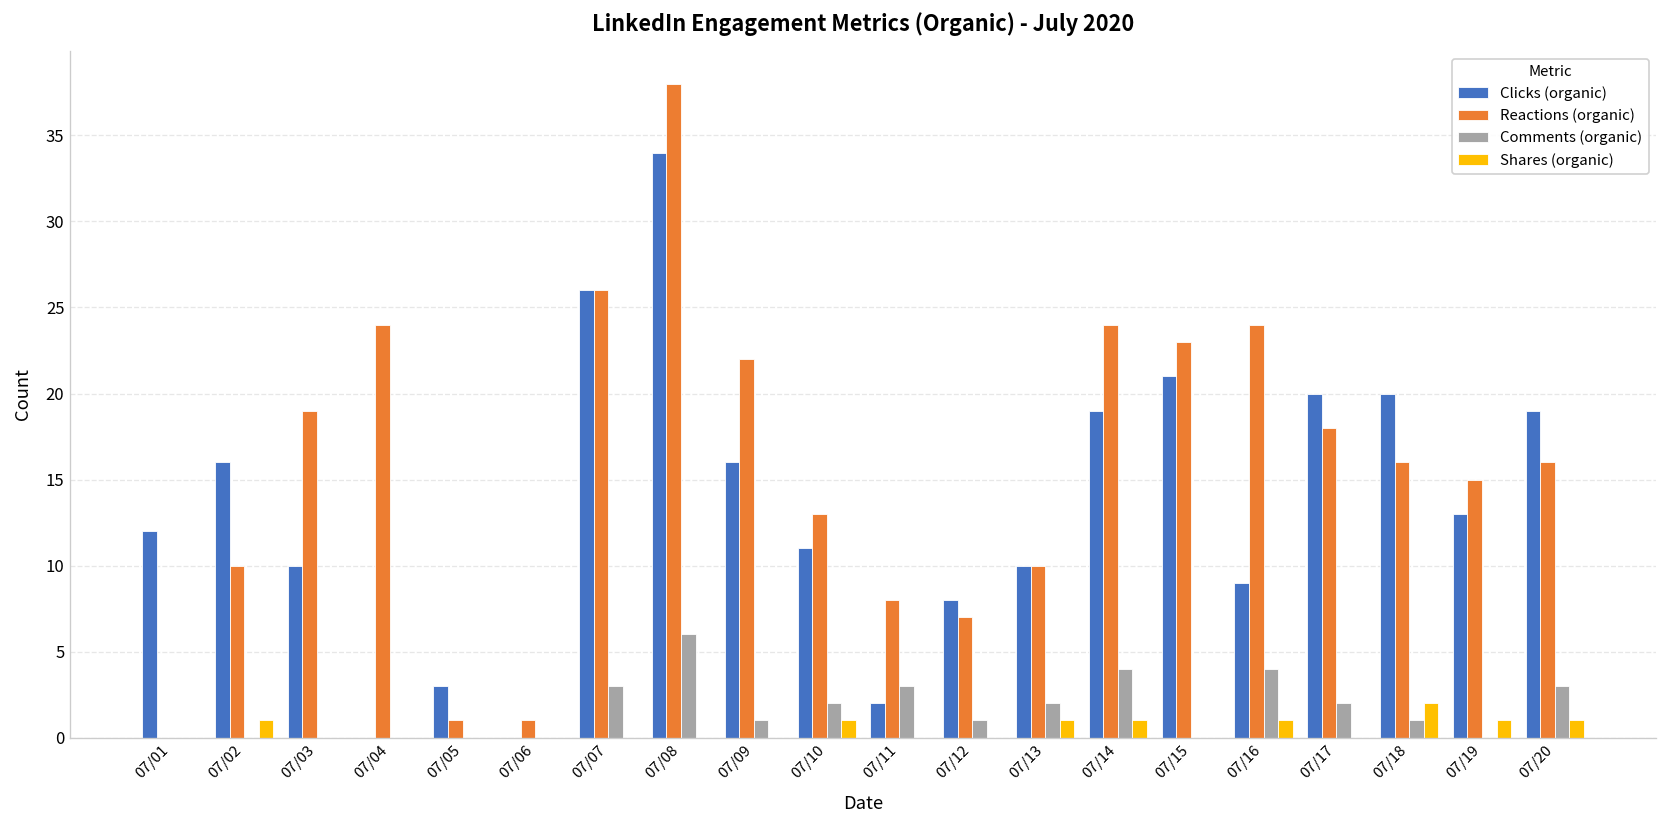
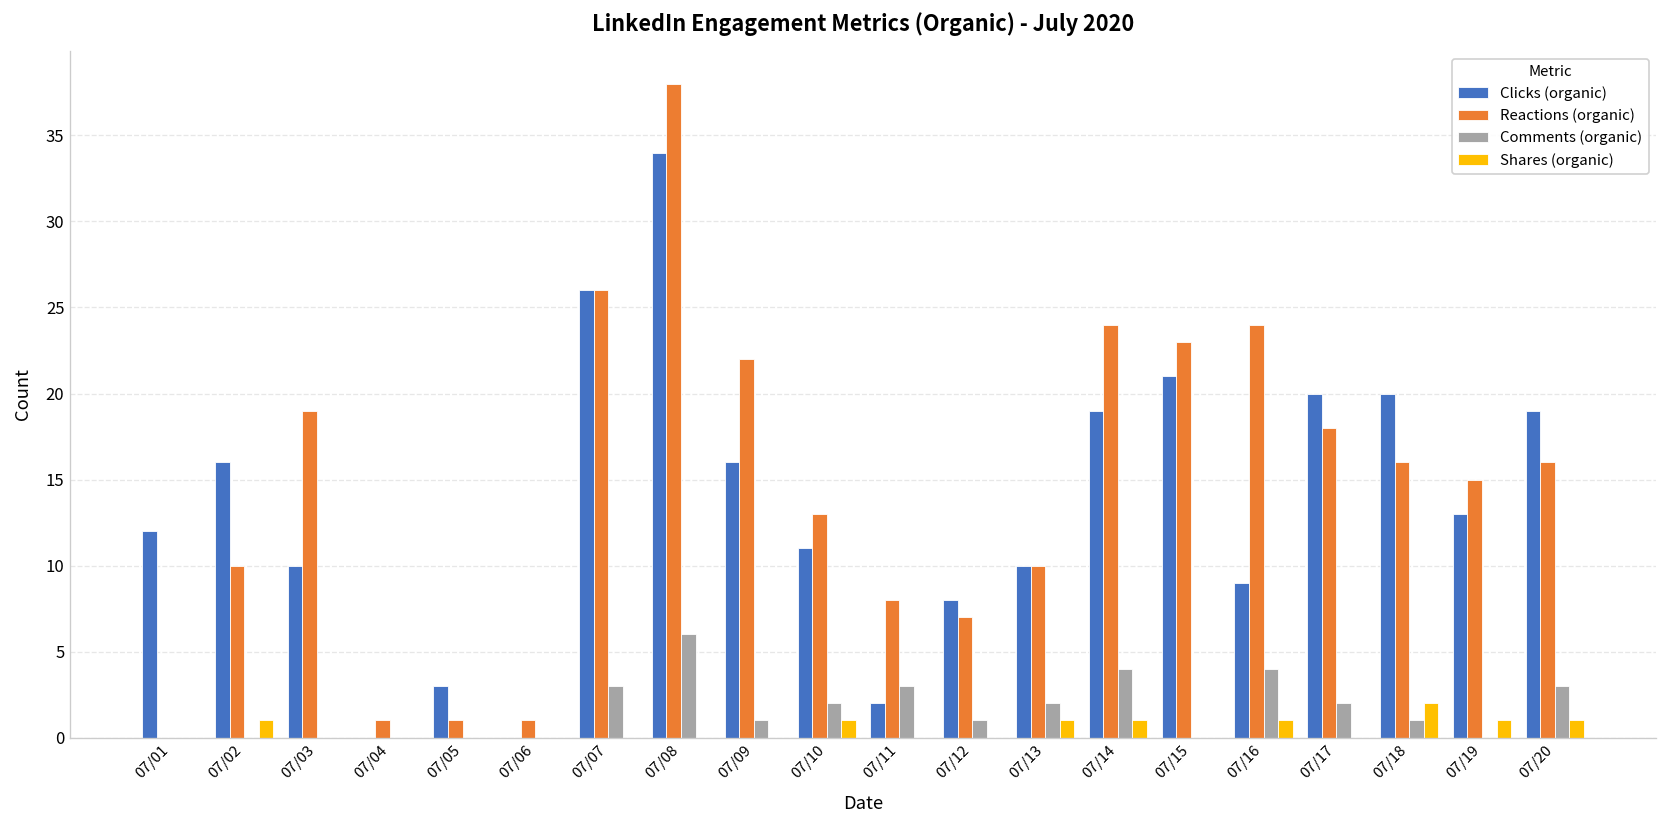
Reactions (organic), 07/04: 24 -> 1
